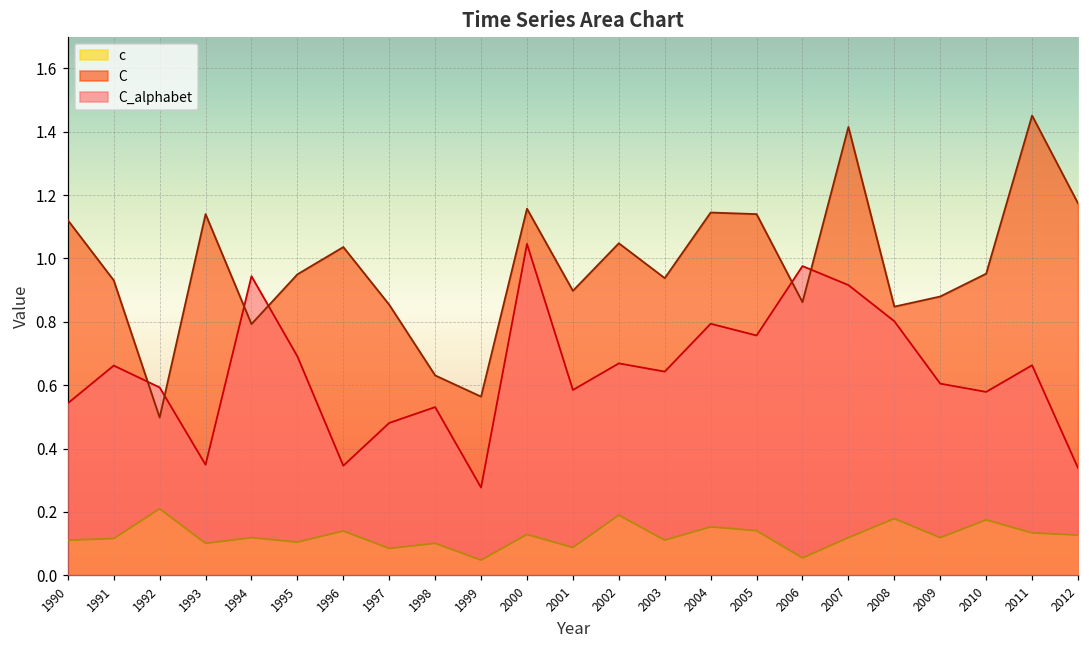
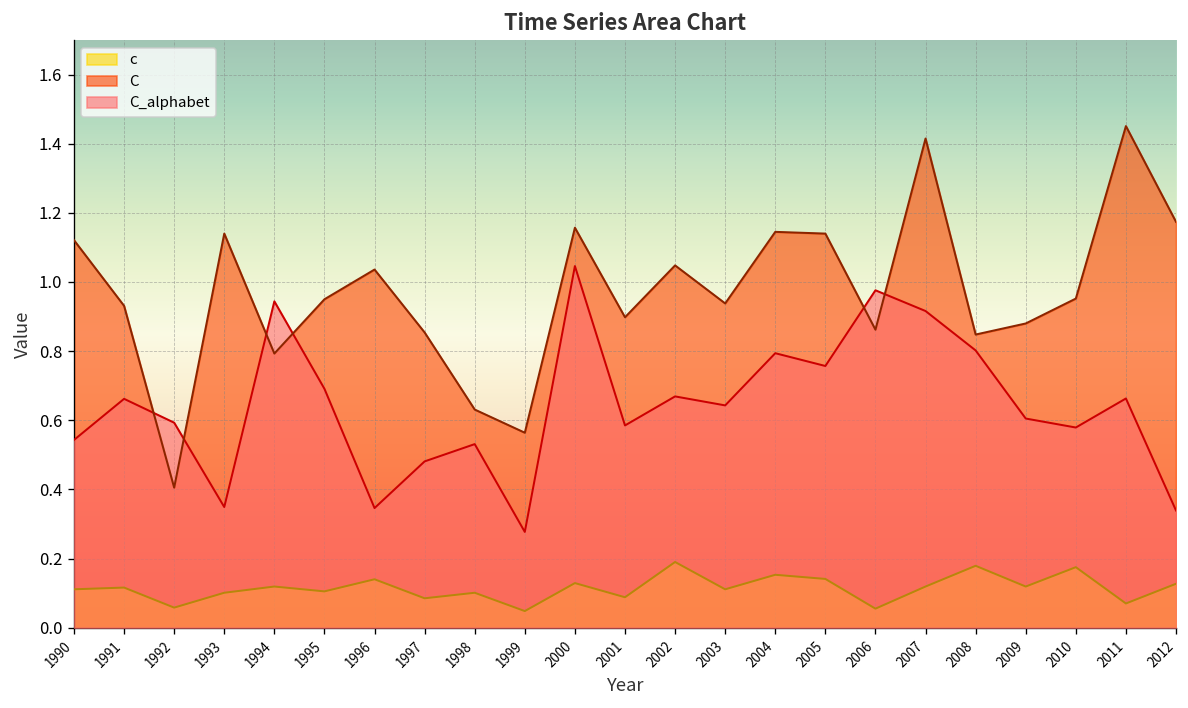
c, 1992: 0.21 -> 0.06
C, 1992: 0.50 -> 0.41
c, 2011: 0.13 -> 0.07
